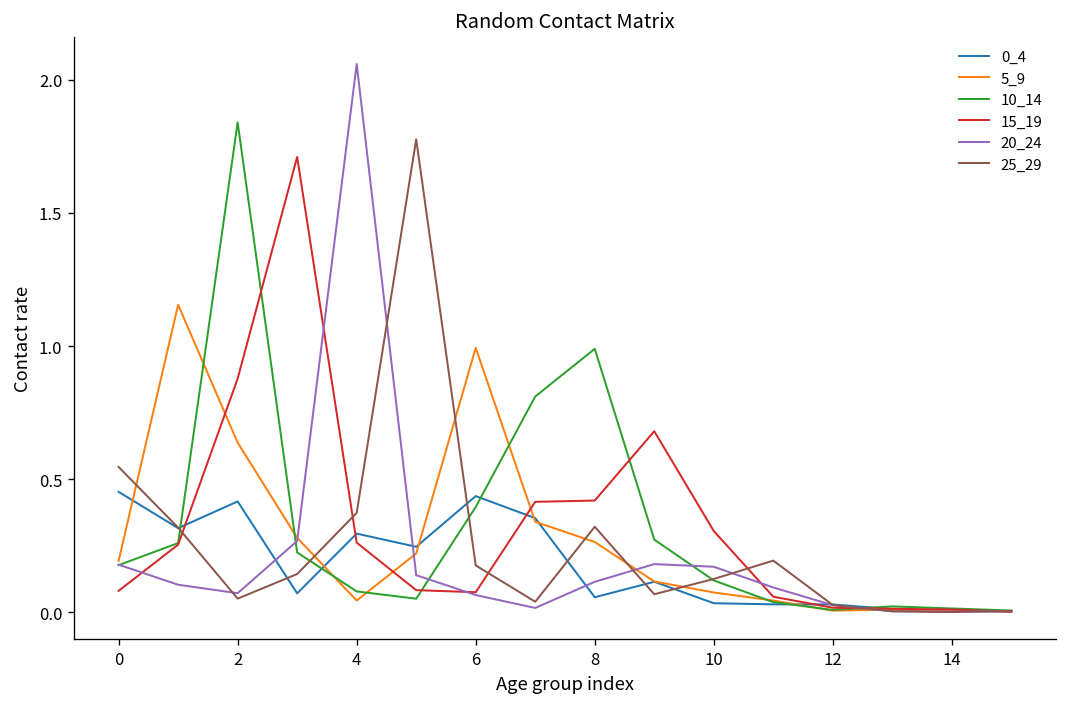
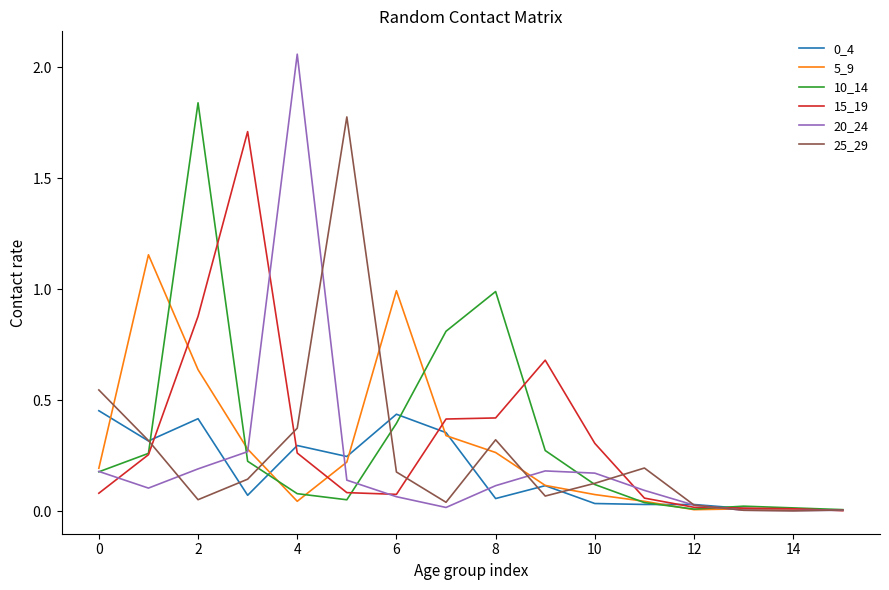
20_24, 2: 0.07 -> 0.19
